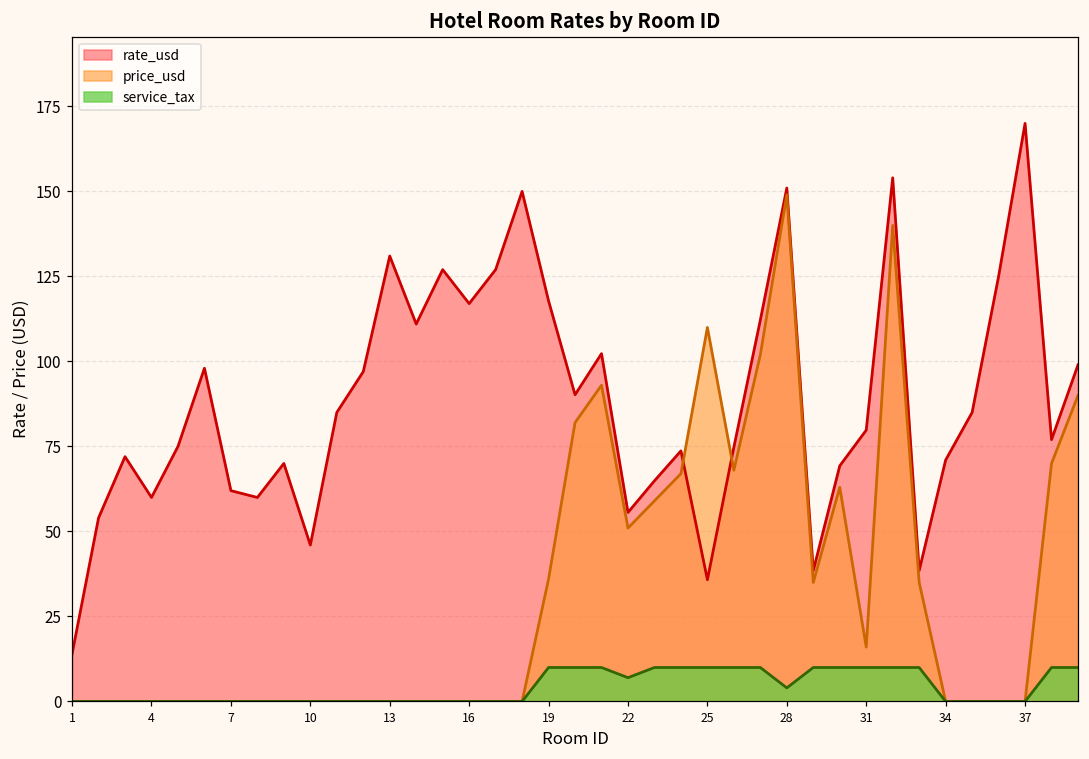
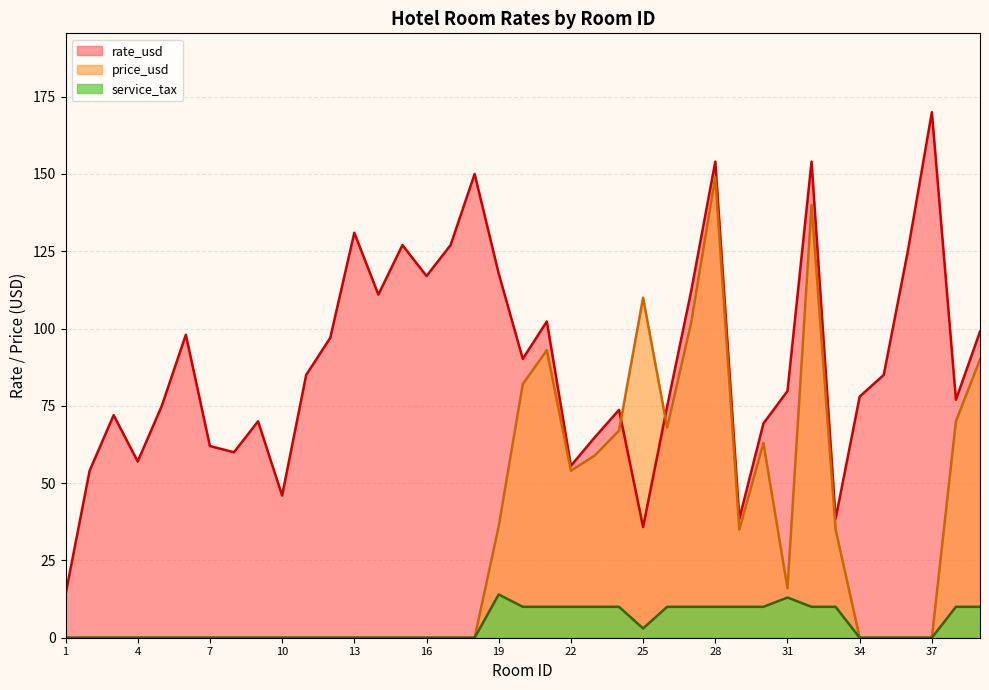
rate_usd, 4: 60 -> 57
service_tax, 19: 10 -> 14
price_usd, 22: 51 -> 54
service_tax, 22: 7 -> 10
service_tax, 25: 10 -> 3
rate_usd, 28: 151 -> 154
service_tax, 28: 4 -> 10
service_tax, 31: 10 -> 13
rate_usd, 34: 71 -> 78
